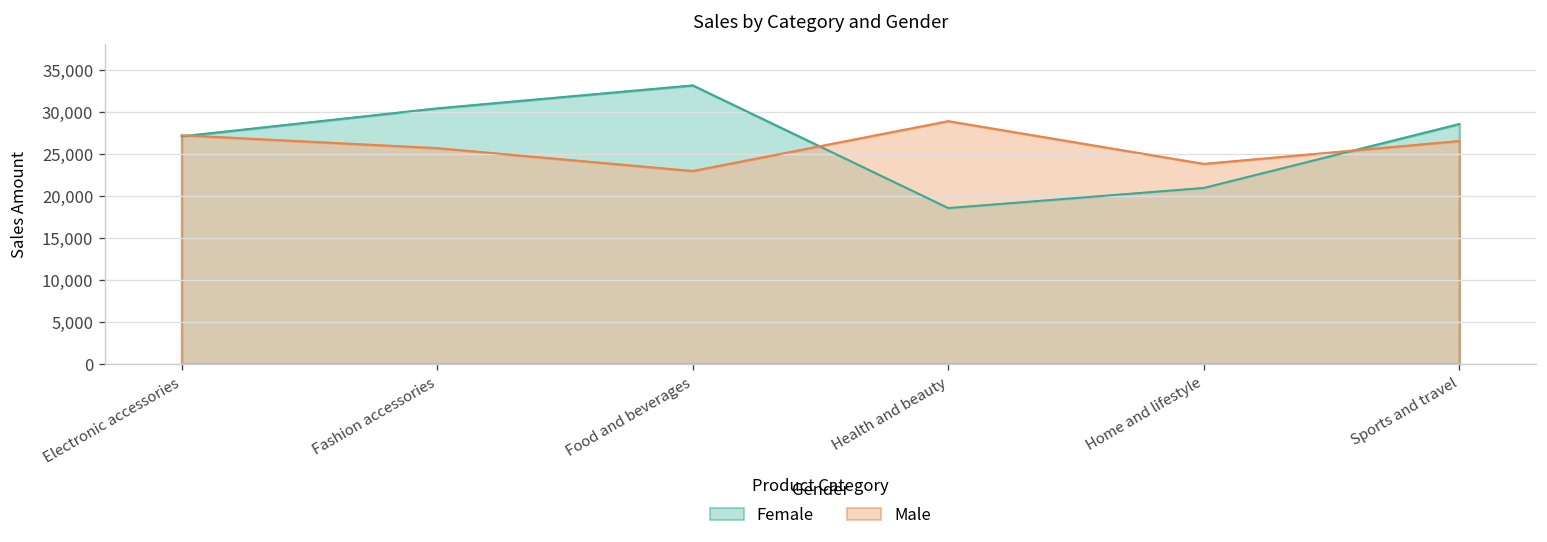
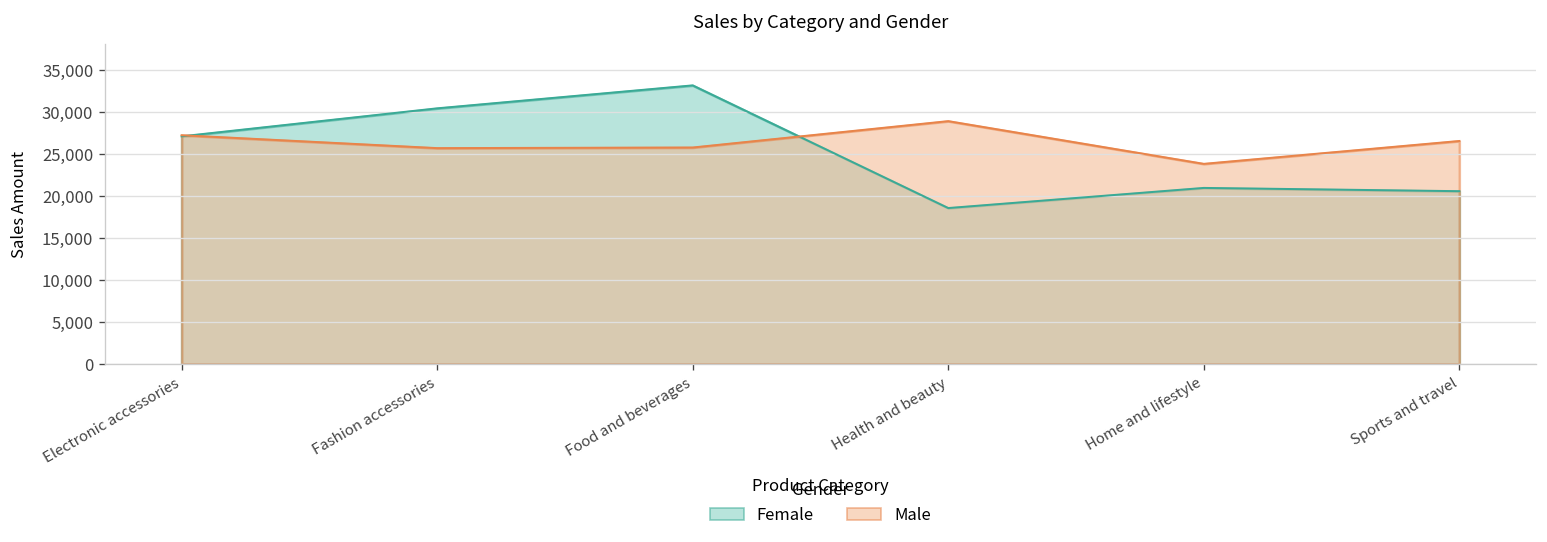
Male, Food and beverages: 23,000 -> 26,000
Female, Sports and travel: 29,000 -> 21,000
